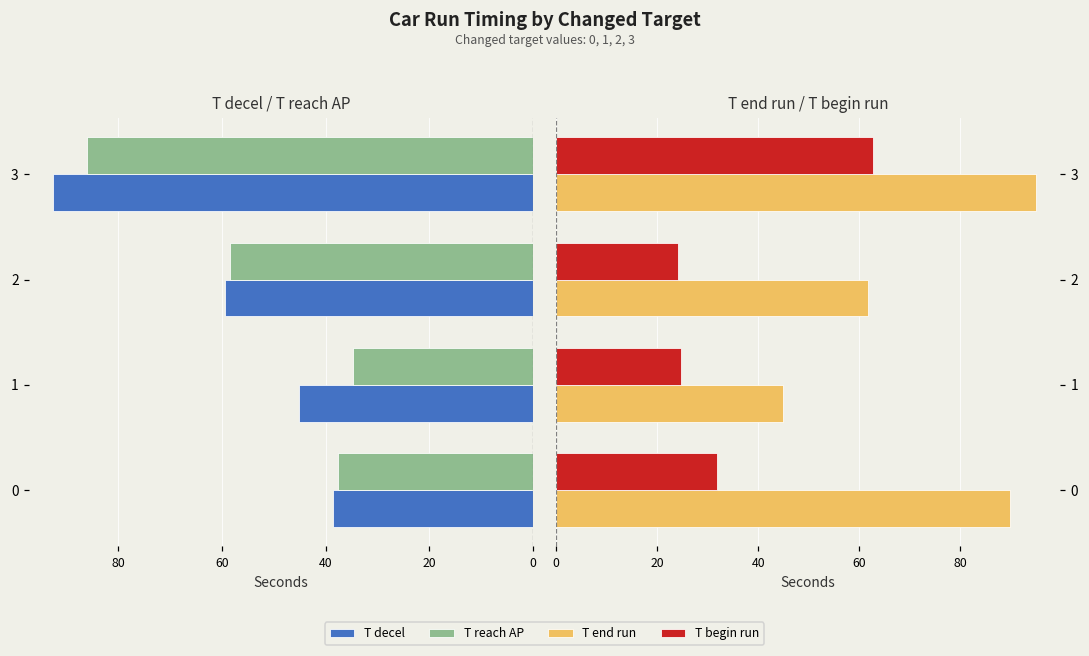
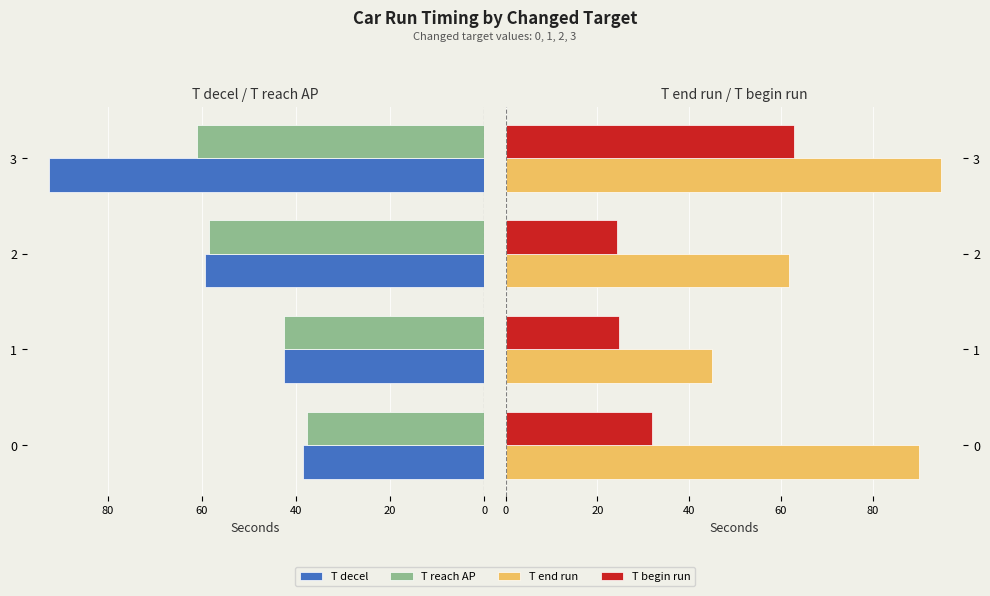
T decel / T reach AP, T reach AP, 3: 86 -> 61
T decel / T reach AP, T reach AP, 1: 35 -> 43
T decel / T reach AP, T decel, 1: 45 -> 43
